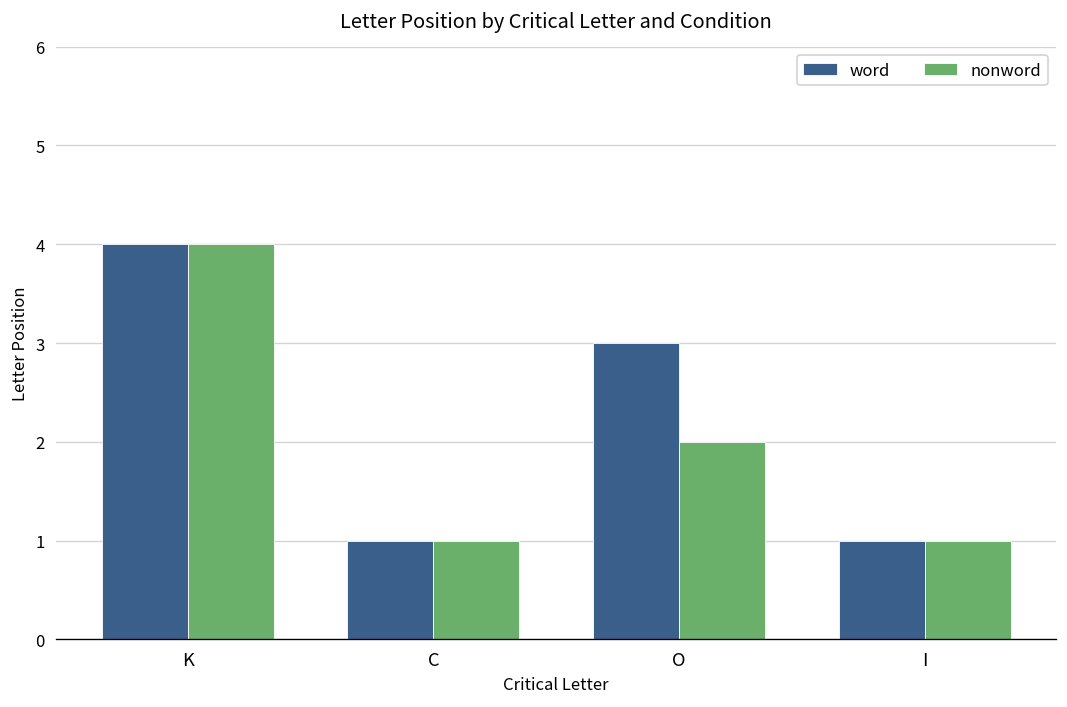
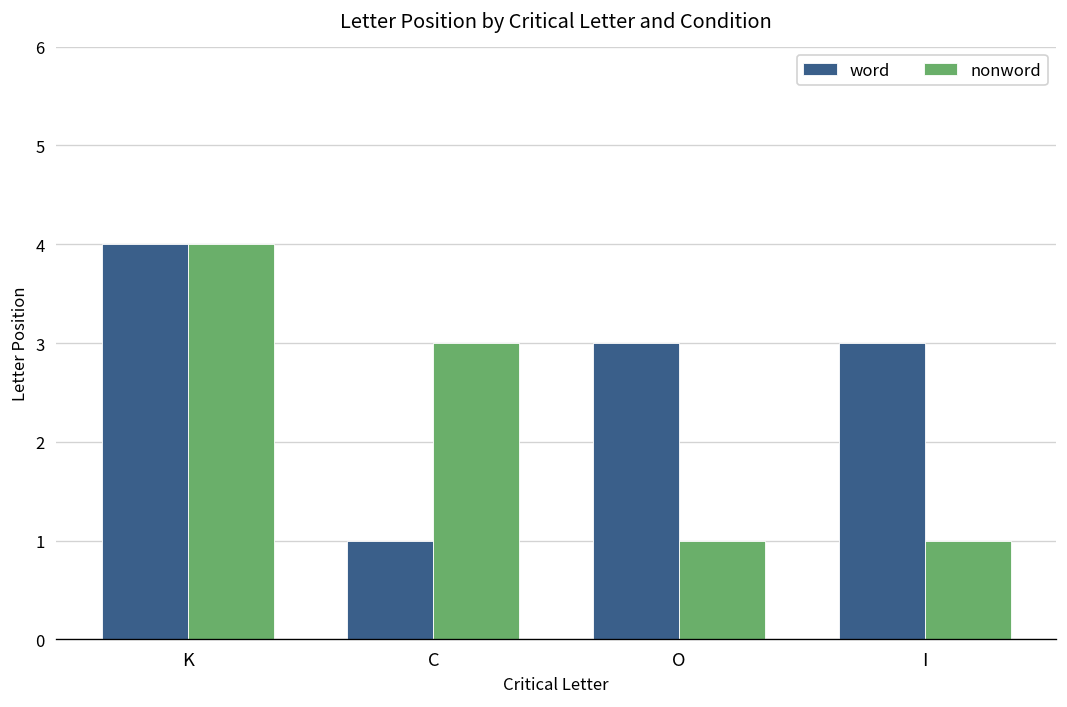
nonword, C: 1 -> 3
nonword, O: 2 -> 1
word, I: 1 -> 3
